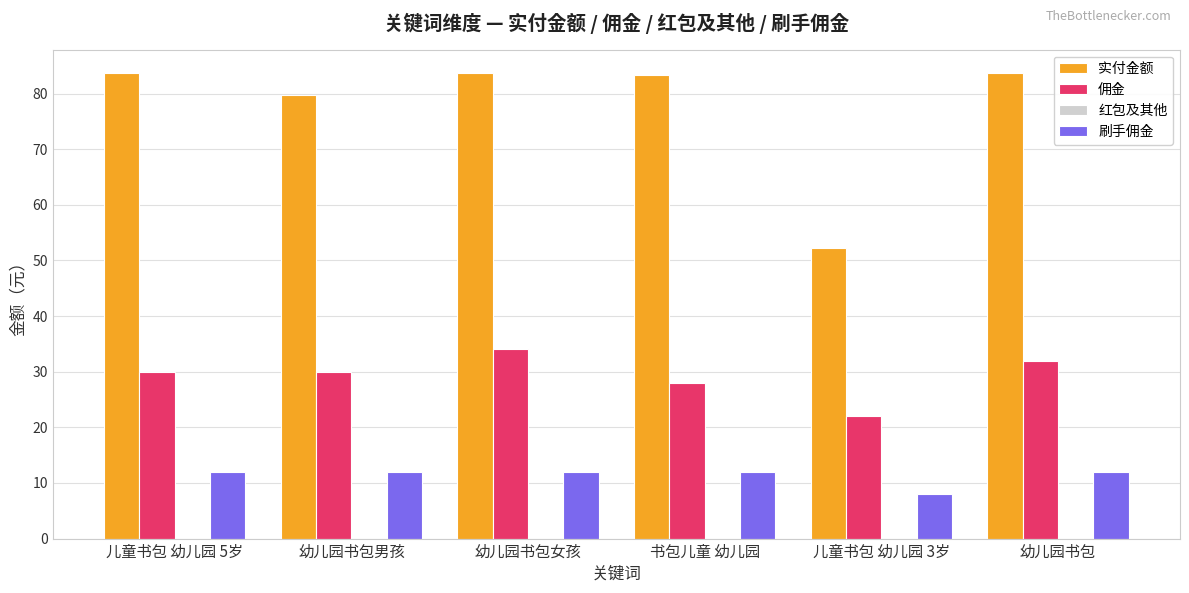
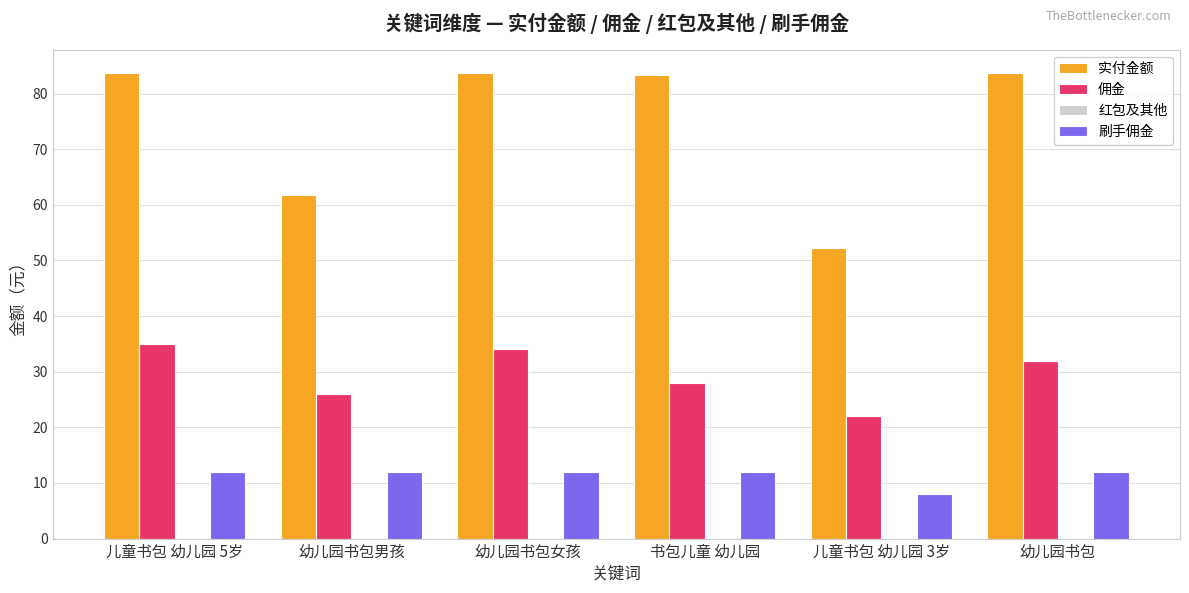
佣金, 儿童书包 幼儿园 5岁: 30 -> 35
实付金额, 幼儿园书包男孩: 80 -> 62
佣金, 幼儿园书包男孩: 30 -> 26
